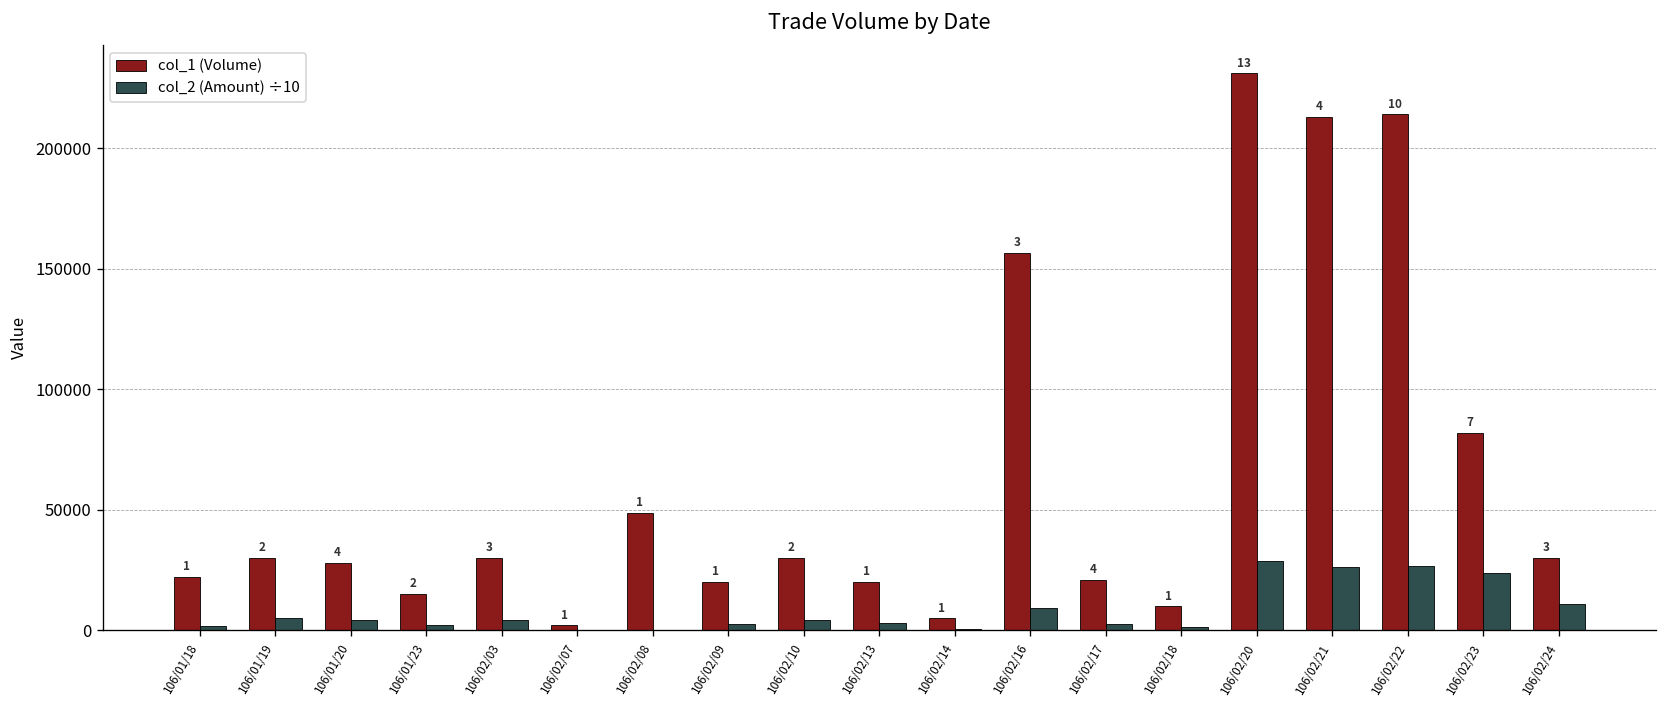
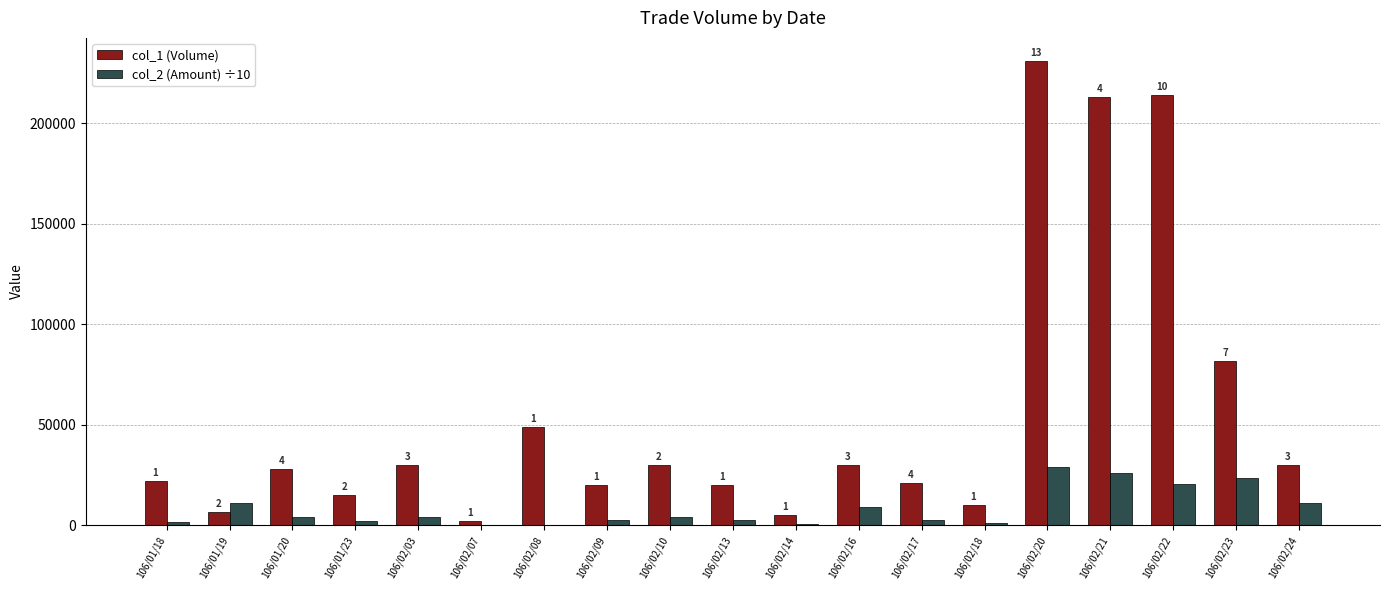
col_1 (Volume), 106/01/19: 30000 -> 7000
col_2 (Amount) ÷10, 106/01/19: 5000 -> 11000
col_1 (Volume), 106/02/16: 156000 -> 30000
col_2 (Amount) ÷10, 106/02/22: 27000 -> 20000
